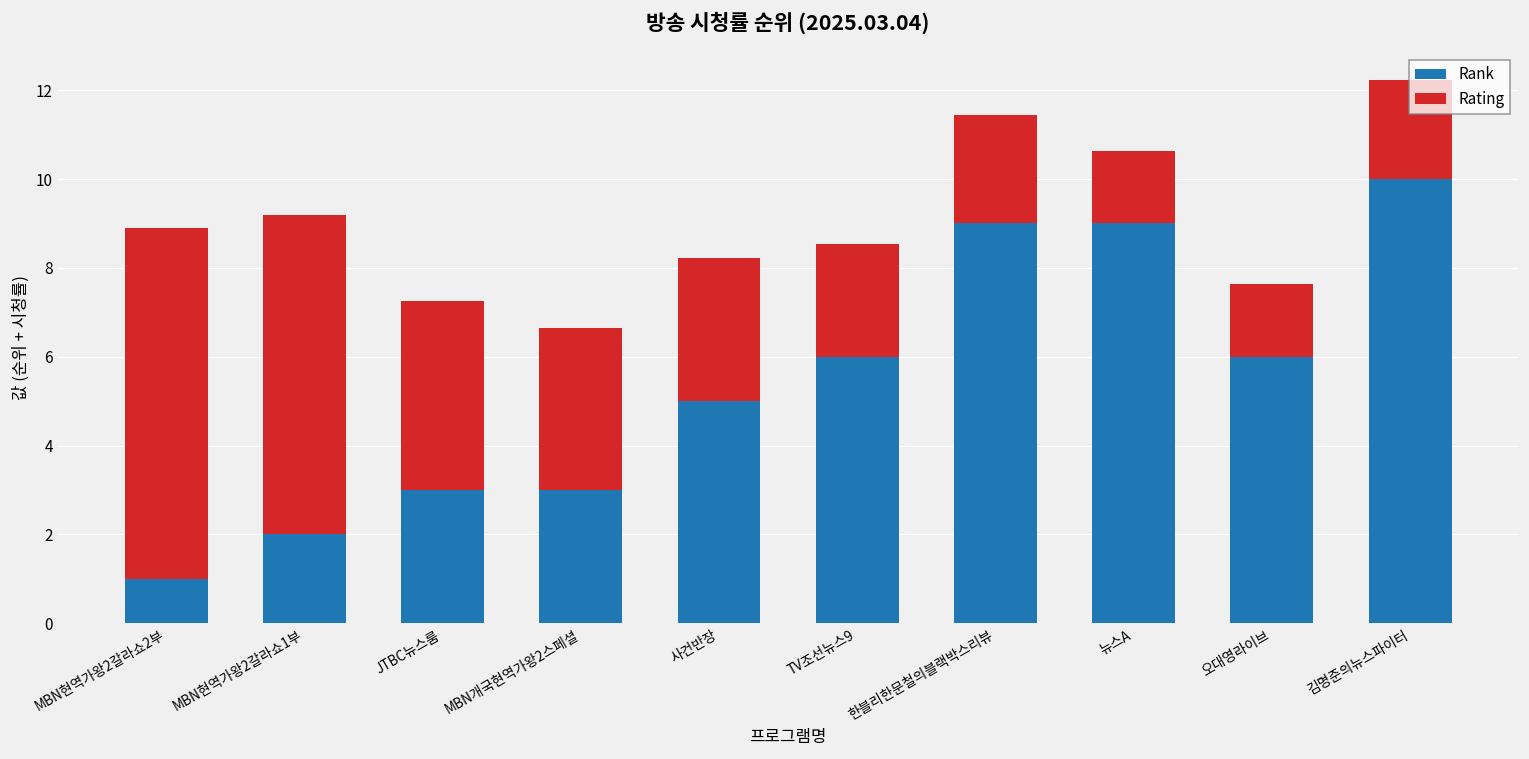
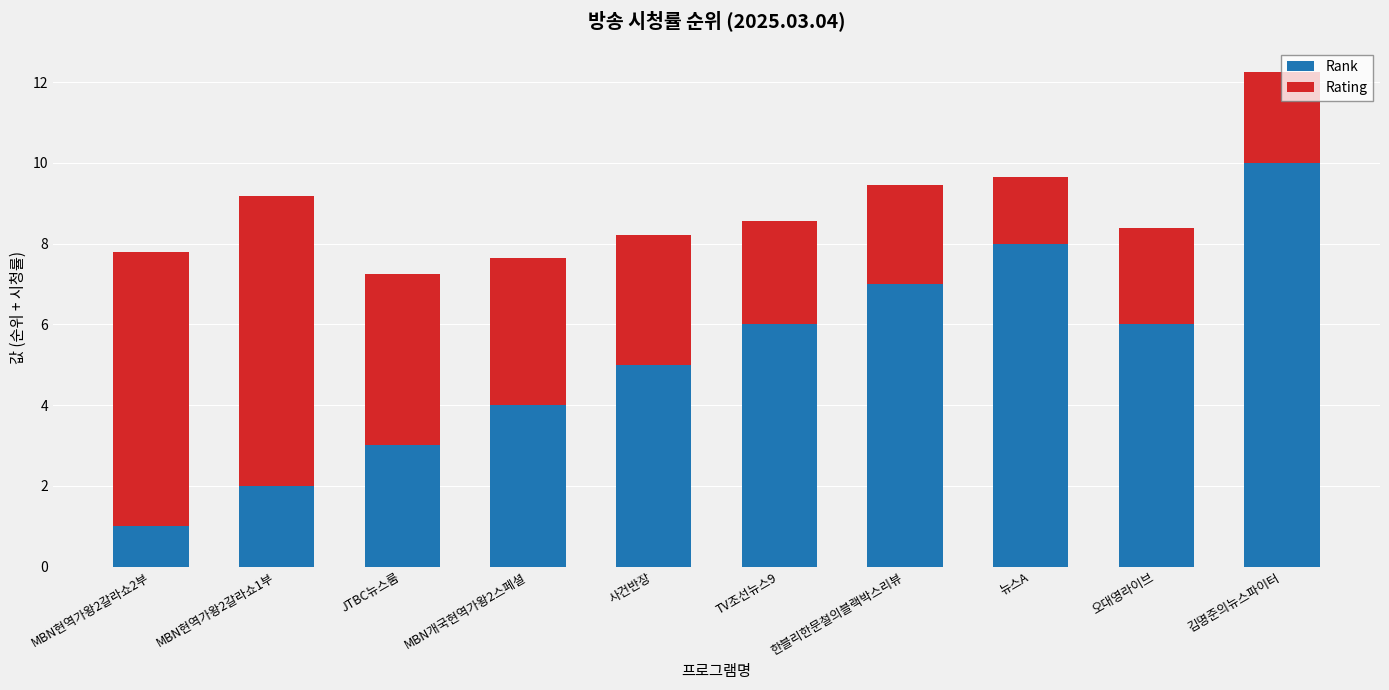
Rating, MBN현역가왕2갈라쇼2부: 7.9 -> 6.8
Rank, MBN개국현역가왕2스페셜: 3 -> 4
Rank, 한블리한문철의블랙박스리뷰: 9 -> 7
Rank, 뉴스A: 9 -> 8
Rating, 오대영라이브: 1.6 -> 2.4
